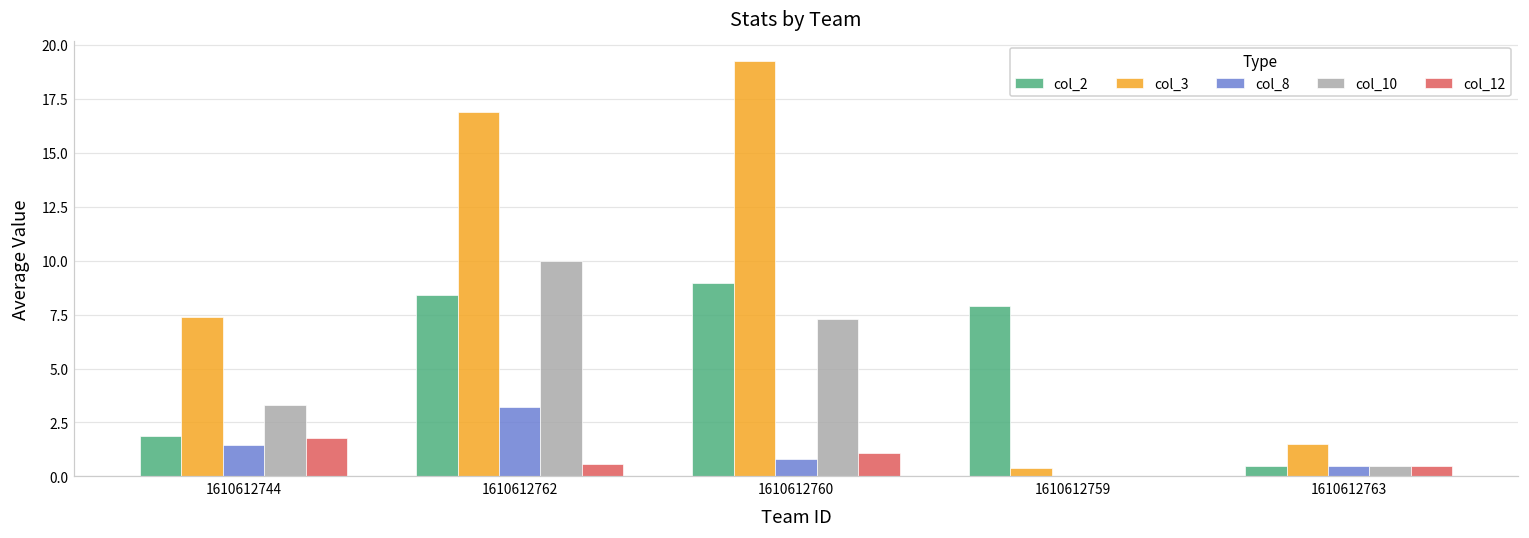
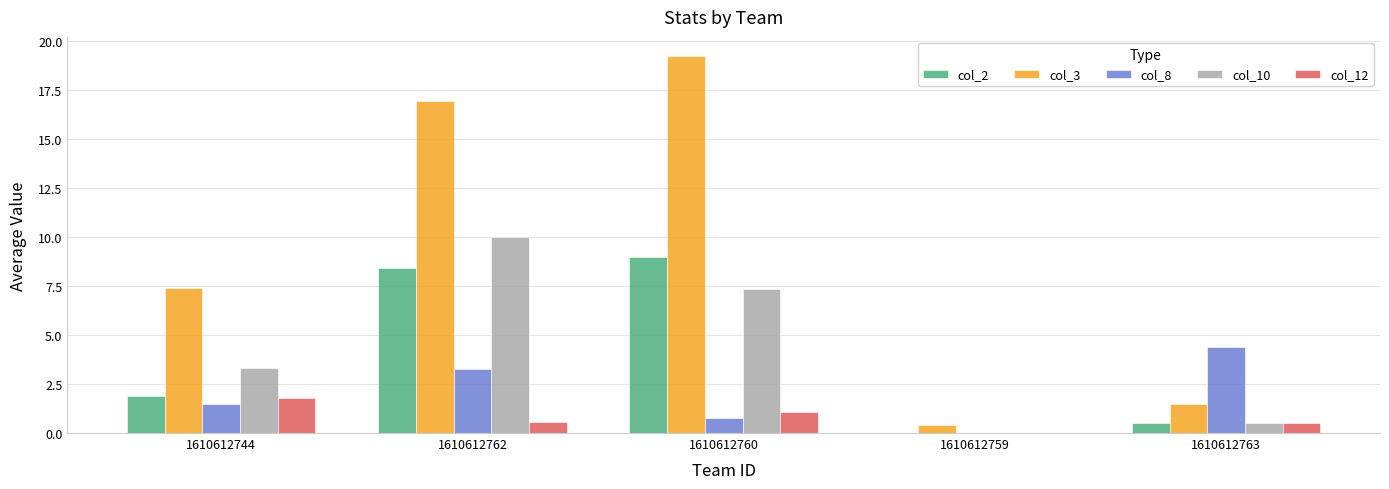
col_2, 1610612759: 7.9 -> 0.0
col_8, 1610612763: 0.5 -> 4.4
